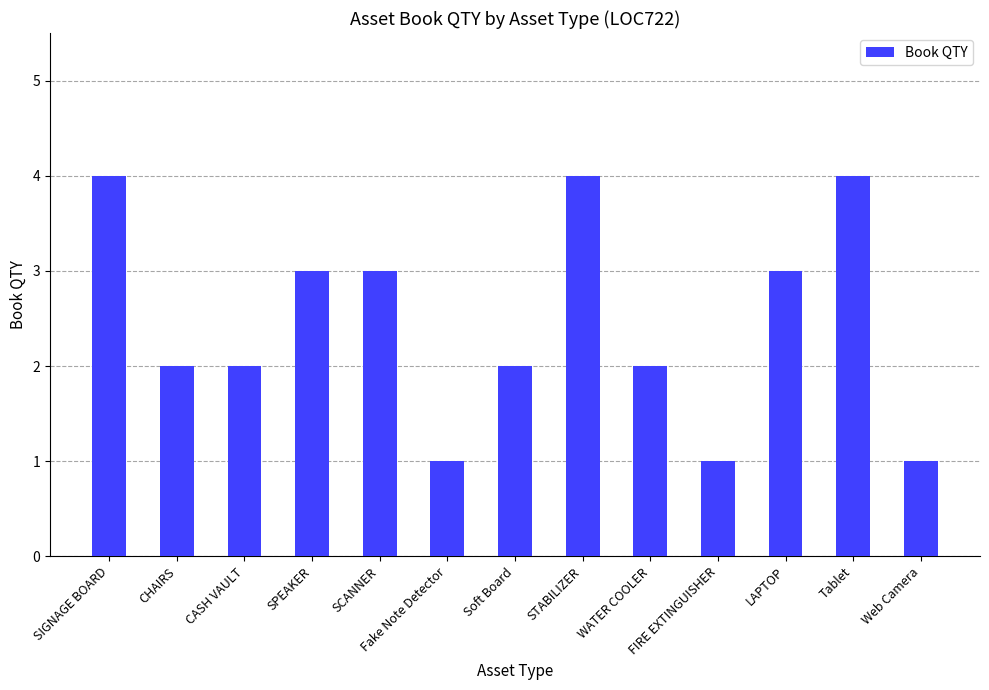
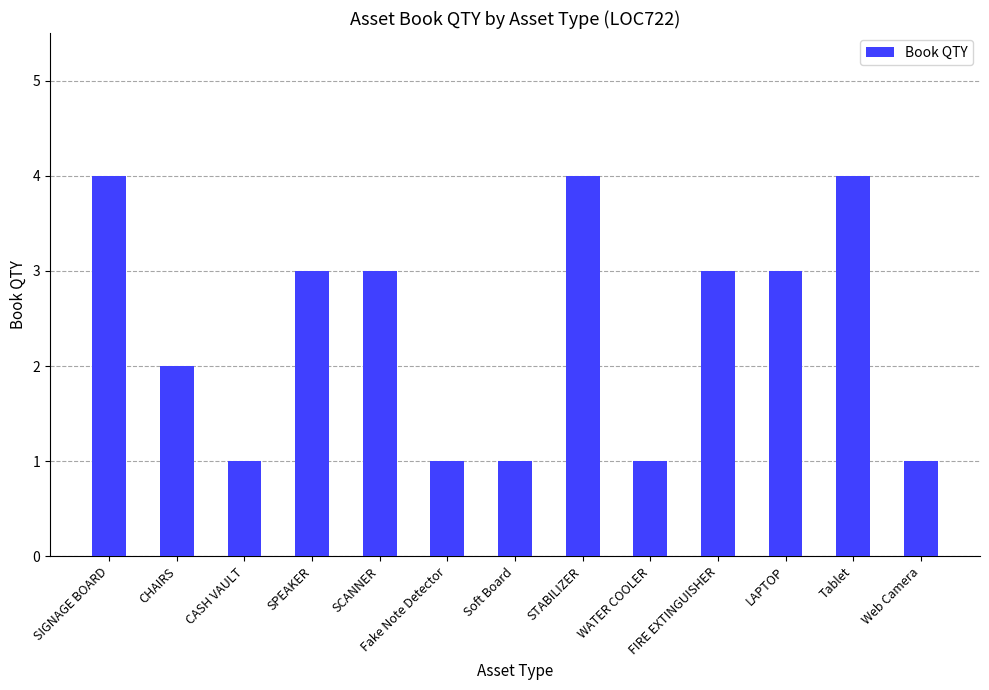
CASH VAULT: 2 -> 1
Soft Board: 2 -> 1
WATER COOLER: 2 -> 1
FIRE EXTINGUISHER: 1 -> 3
